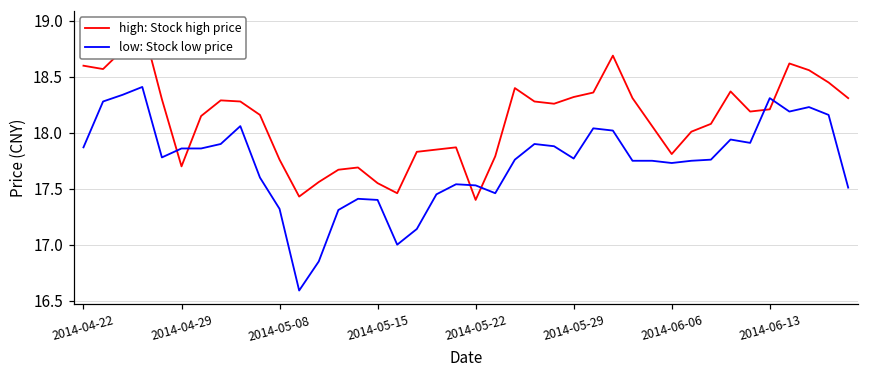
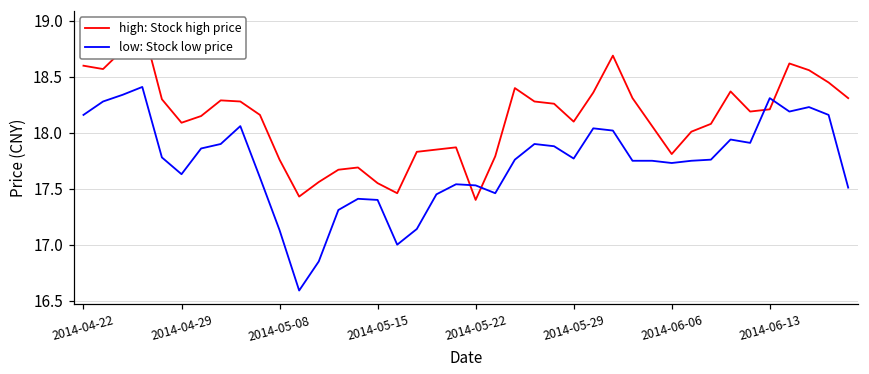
low: Stock low price, 2014-04-22: 17.87 -> 18.16
high: Stock high price, 2014-04-29: 17.70 -> 18.09
low: Stock low price, 2014-04-29: 17.86 -> 17.63
low: Stock low price, 2014-05-08: 17.32 -> 17.13
high: Stock high price, 2014-05-29: 18.32 -> 18.10
